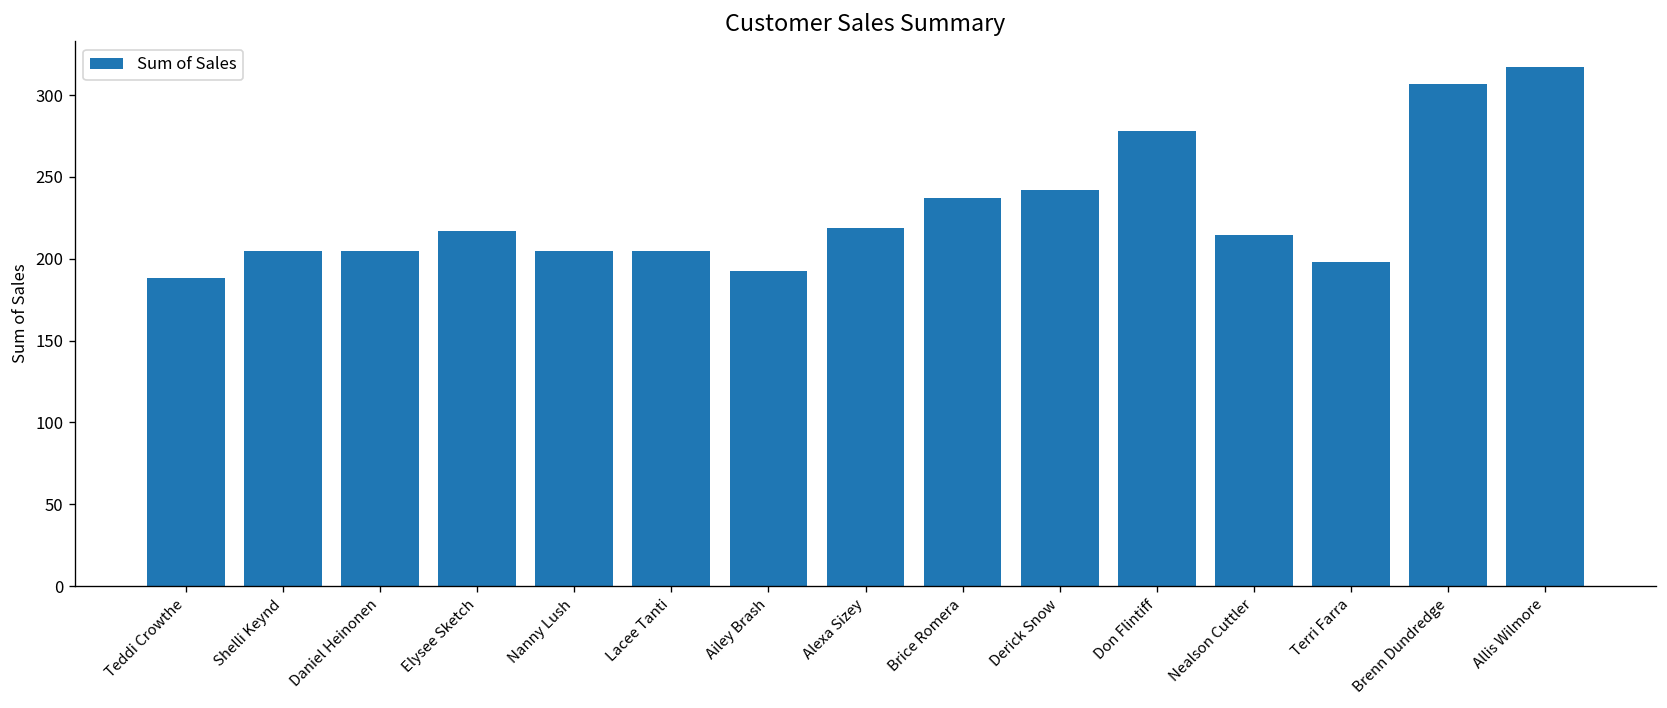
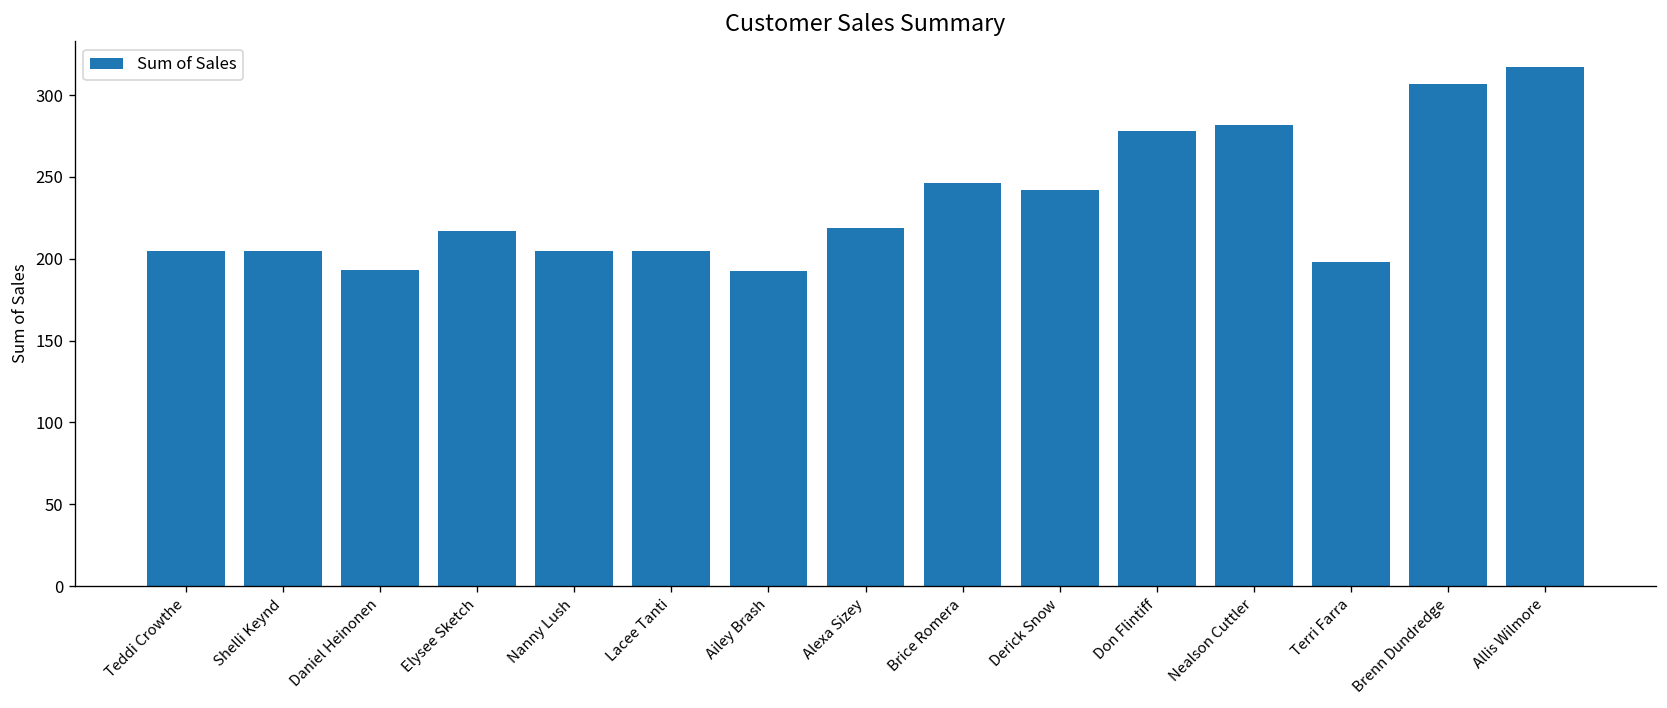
Teddi Crowthe: 188 -> 205
Daniel Heinonen: 205 -> 193
Brice Romera: 237 -> 246
Nealson Cuttler: 214 -> 282
